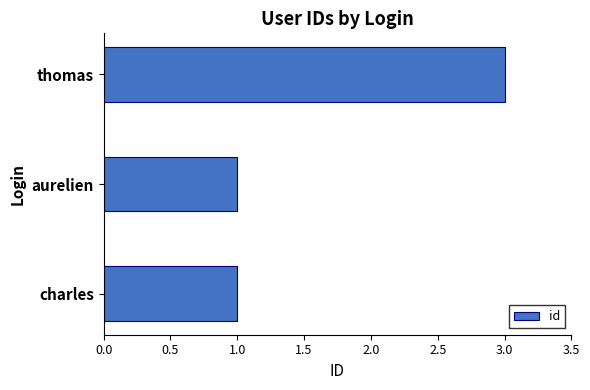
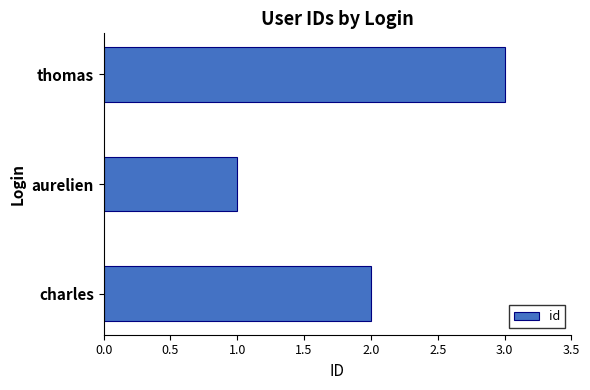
charles: 1 -> 2
